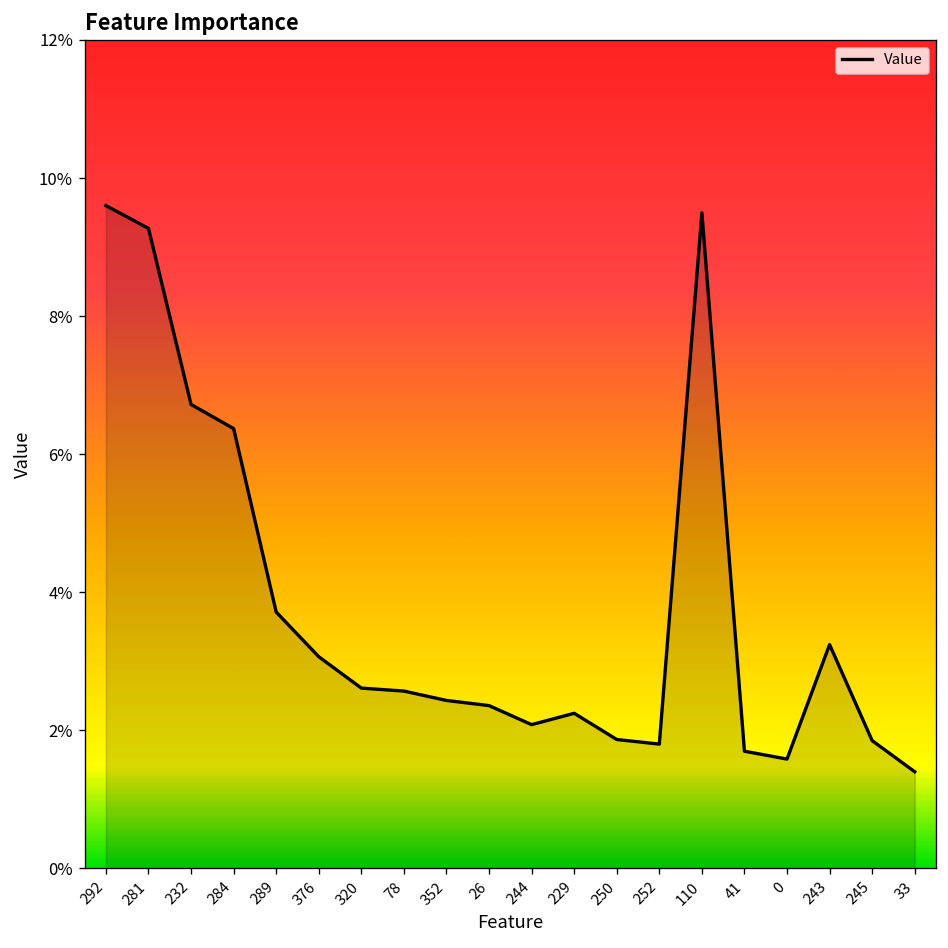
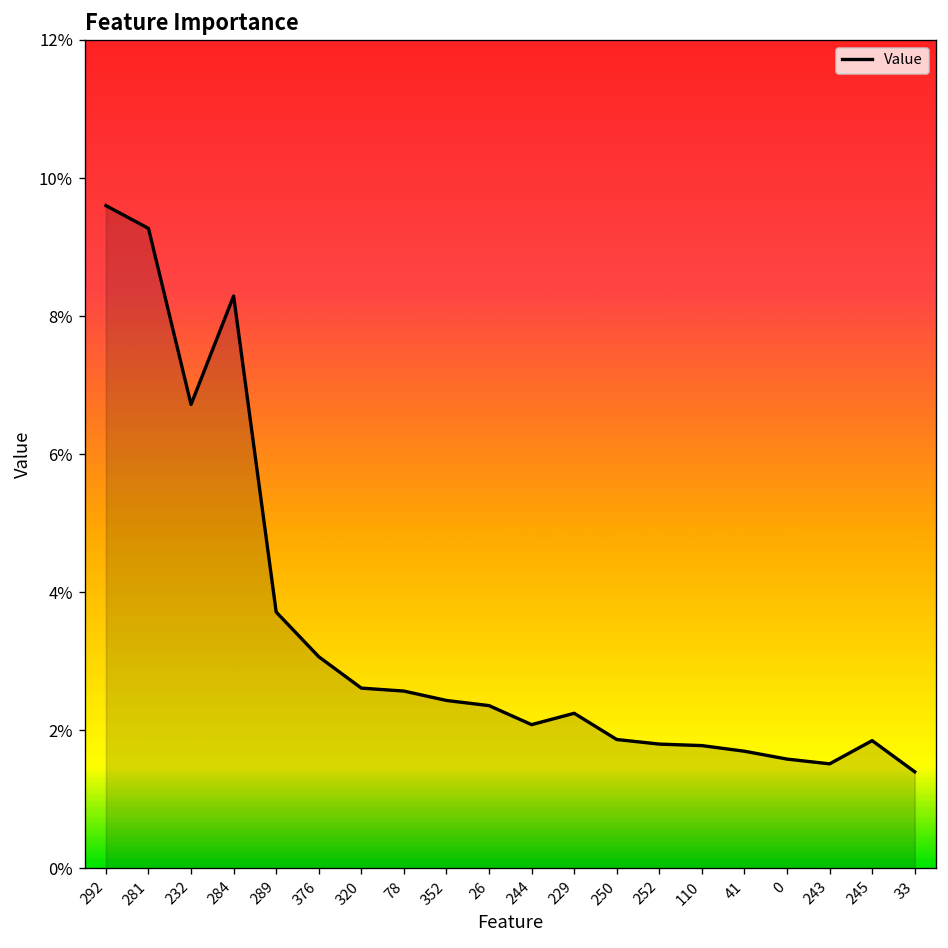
284: 6.4% -> 8.3%
110: 9.5% -> 1.8%
243: 3.2% -> 1.5%
